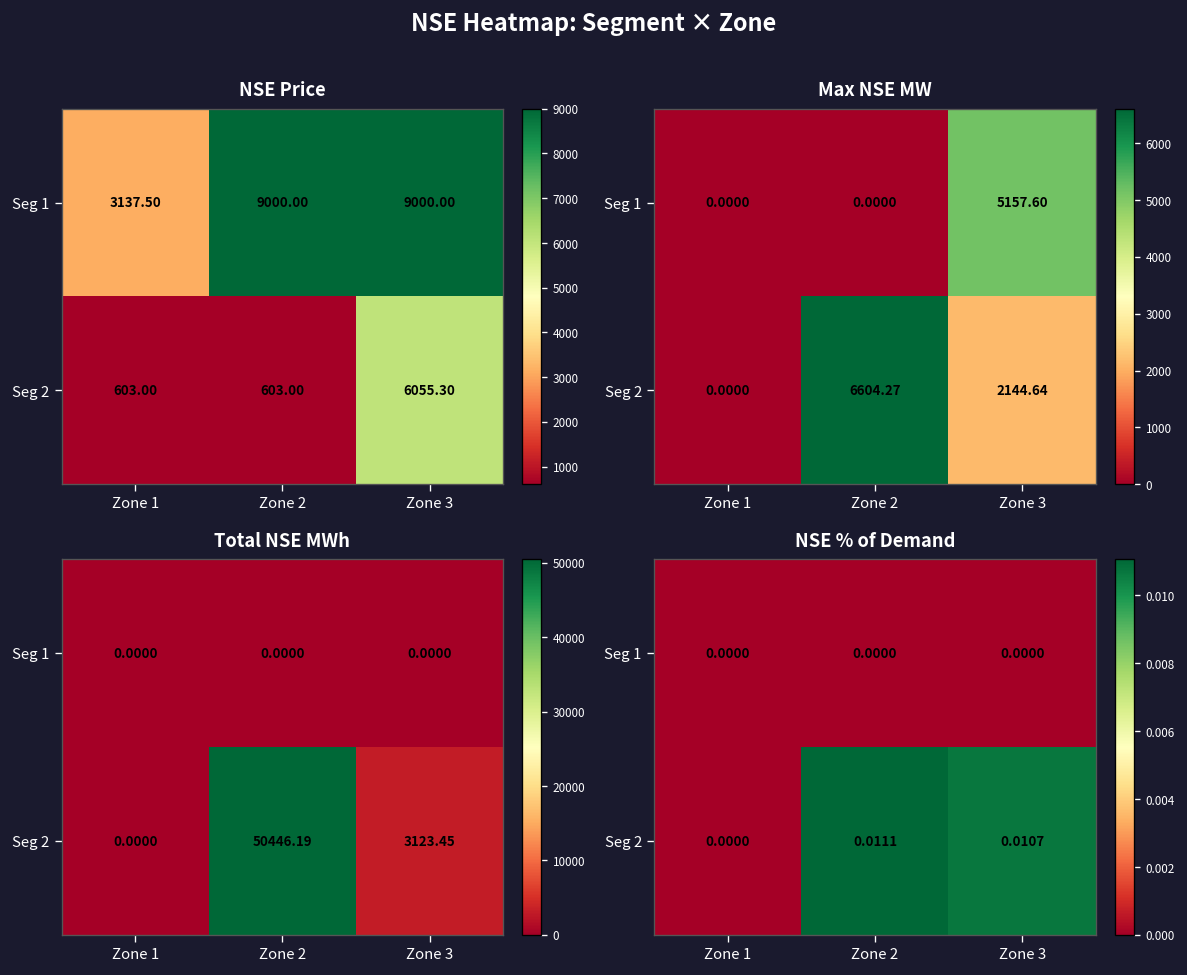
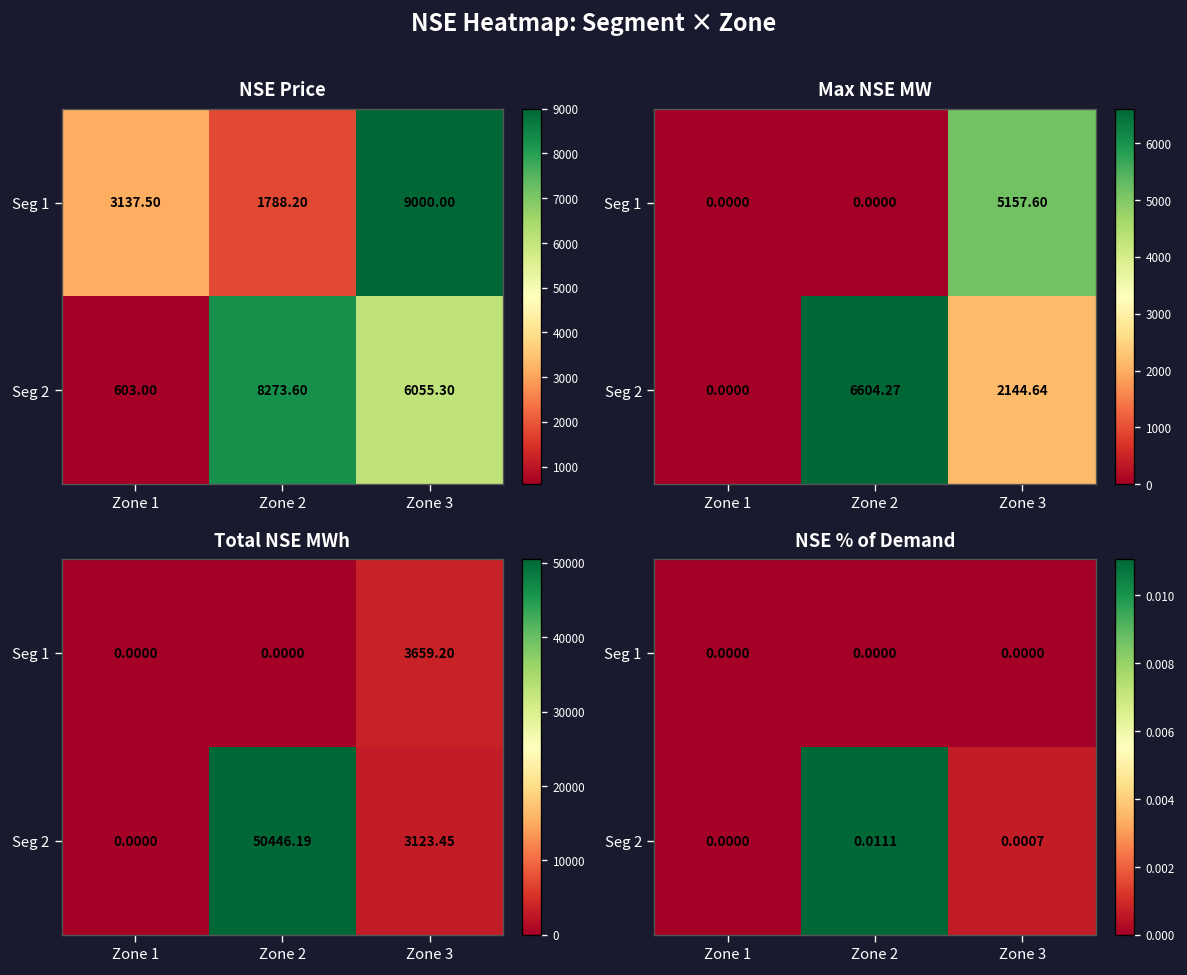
NSE Price, Seg 1, Zone 2: 9000.00 -> 1788.20
NSE Price, Seg 2, Zone 2: 603.00 -> 8273.60
Total NSE MWh, Seg 1, Zone 3: 0.0000 -> 3659.20
NSE % of Demand, Seg 2, Zone 3: 0.0107 -> 0.0007
